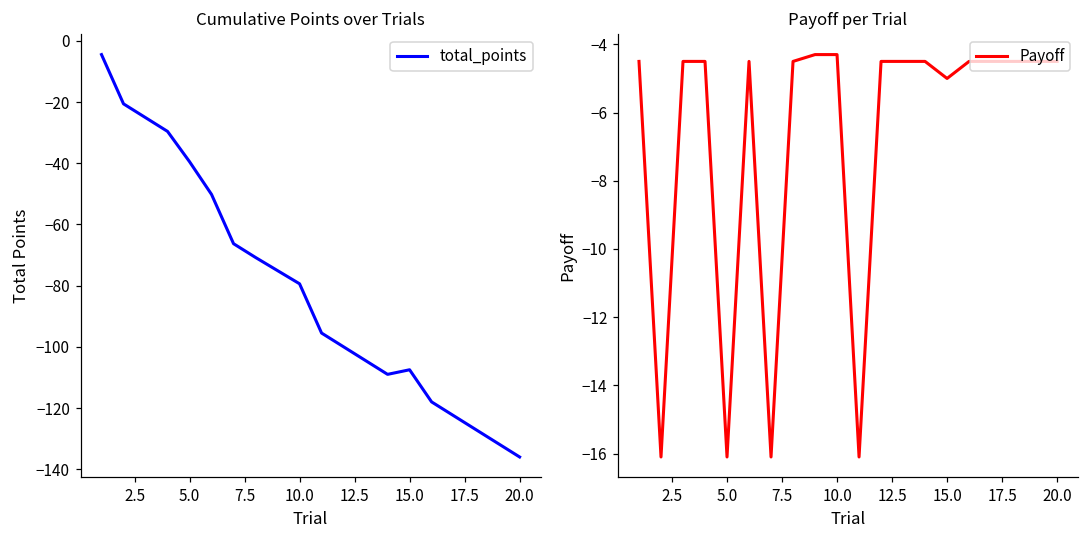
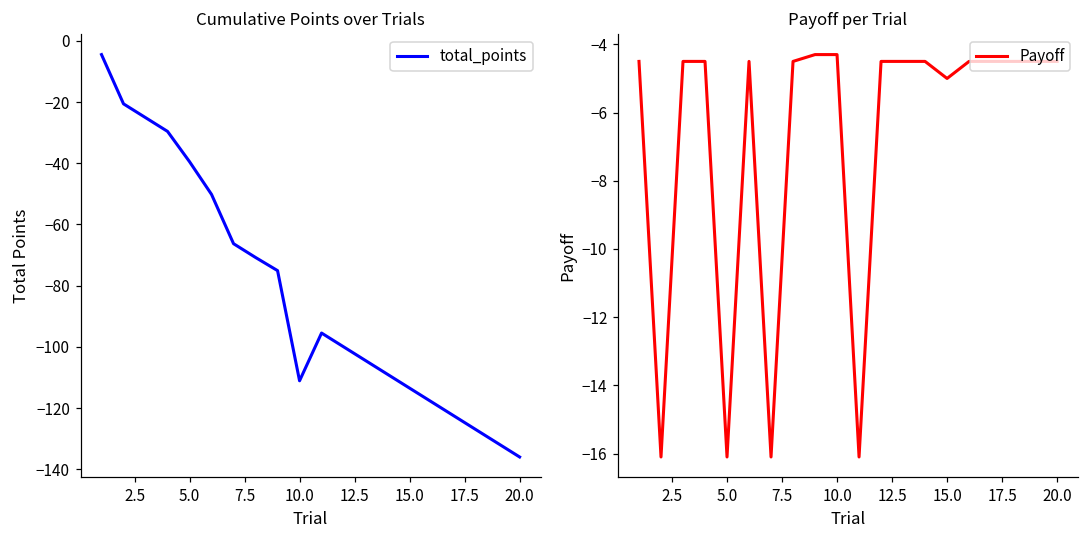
Cumulative Points over Trials, 10.0: -79 -> -111
Cumulative Points over Trials, 15.0: -108 -> -114
